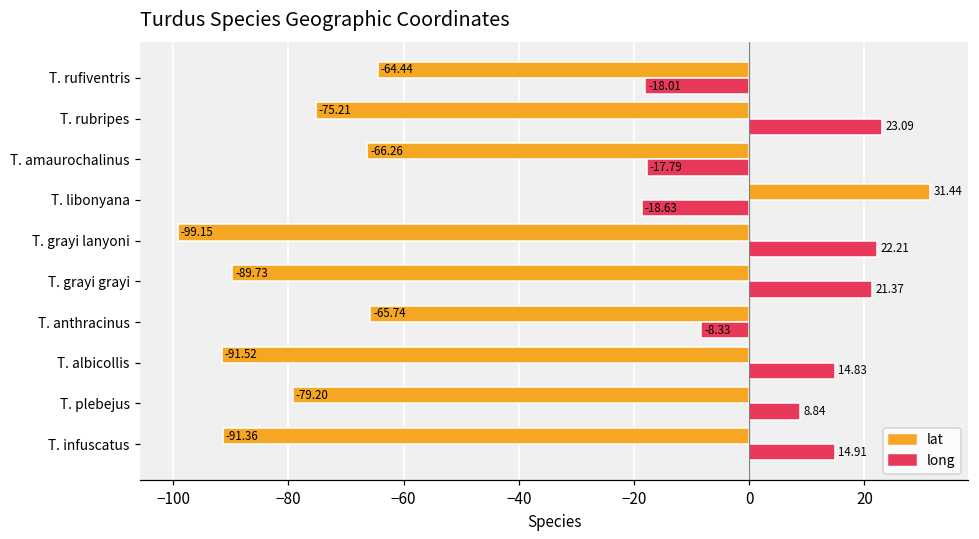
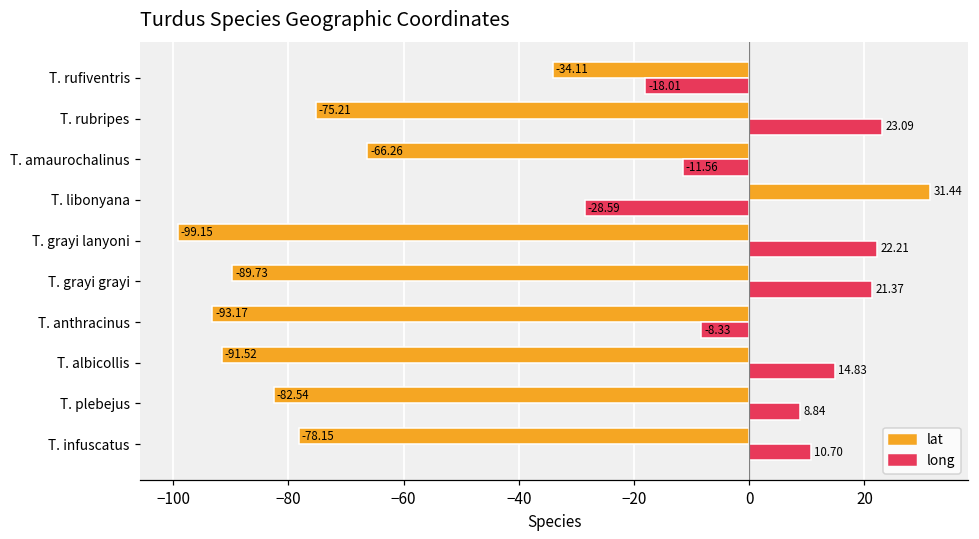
lat, T. rufiventris: -64.44 -> -34.11
long, T. amaurochalinus: -17.79 -> -11.56
long, T. libonyana: -18.63 -> -28.59
lat, T. anthracinus: -65.74 -> -93.17
lat, T. plebejus: -79.20 -> -82.54
lat, T. infuscatus: -91.36 -> -78.15
long, T. infuscatus: 14.91 -> 10.70
